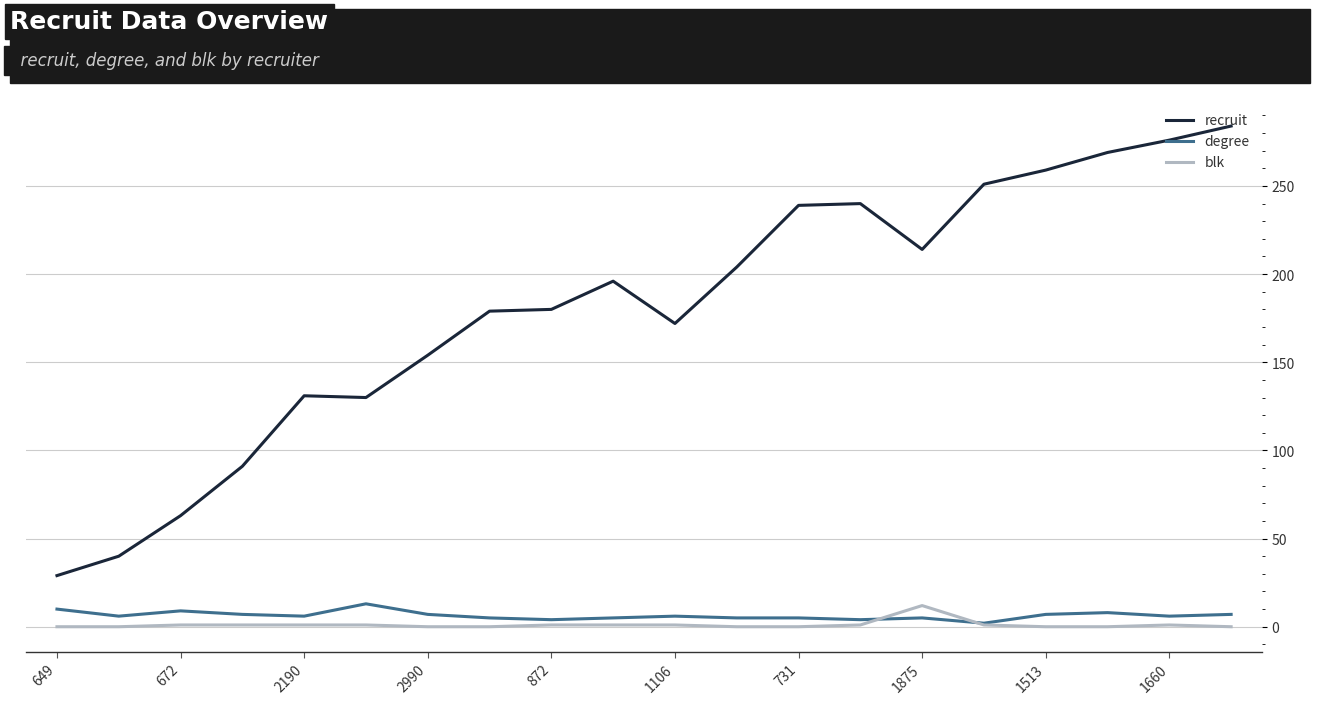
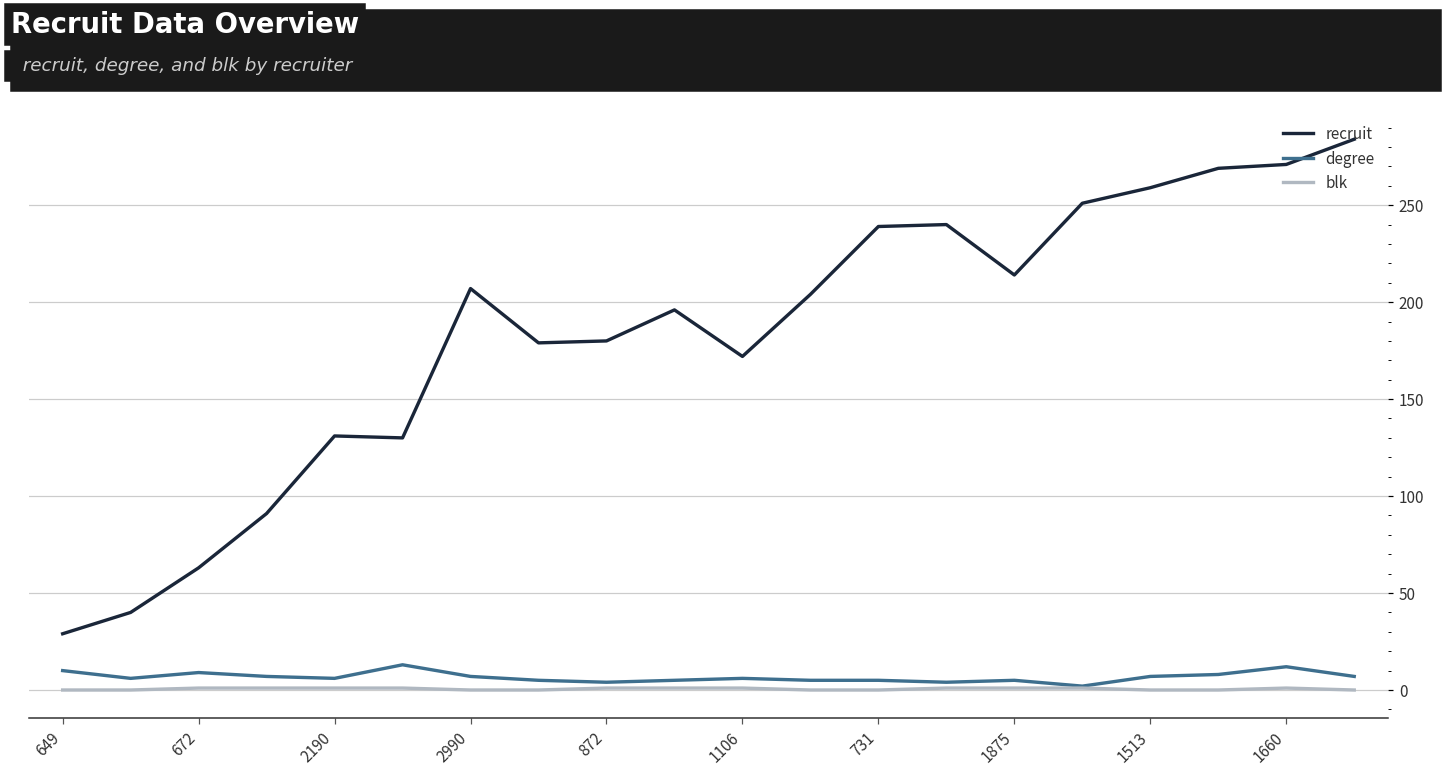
recruit, 2990: 154 -> 207
blk, 1875: 12 -> 1
recruit, 1660: 276 -> 271
degree, 1660: 6 -> 12
